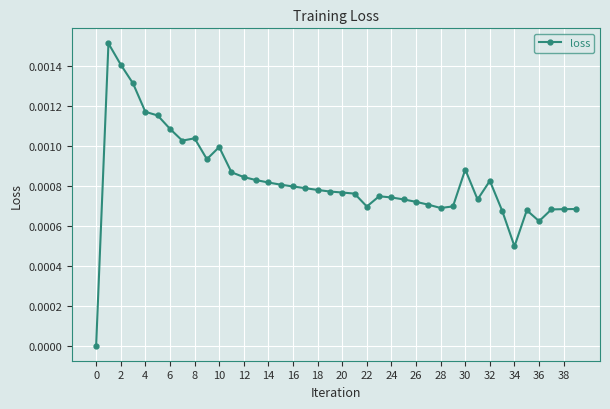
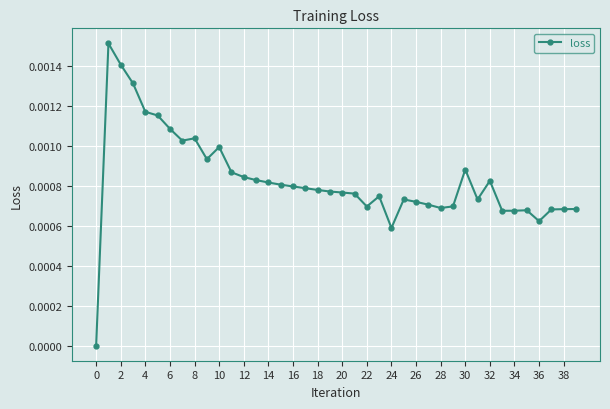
24: 0.00074 -> 0.00059
34: 0.00050 -> 0.00068
